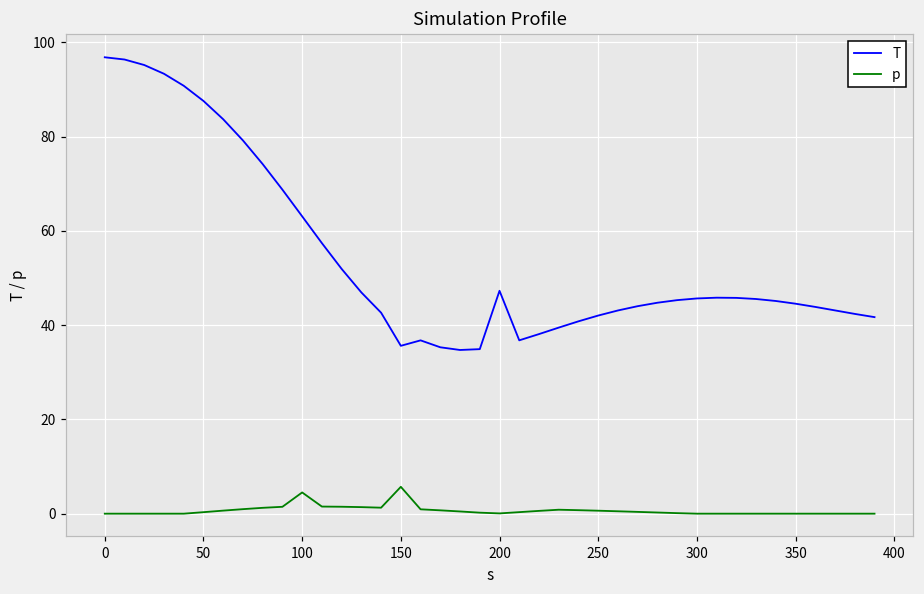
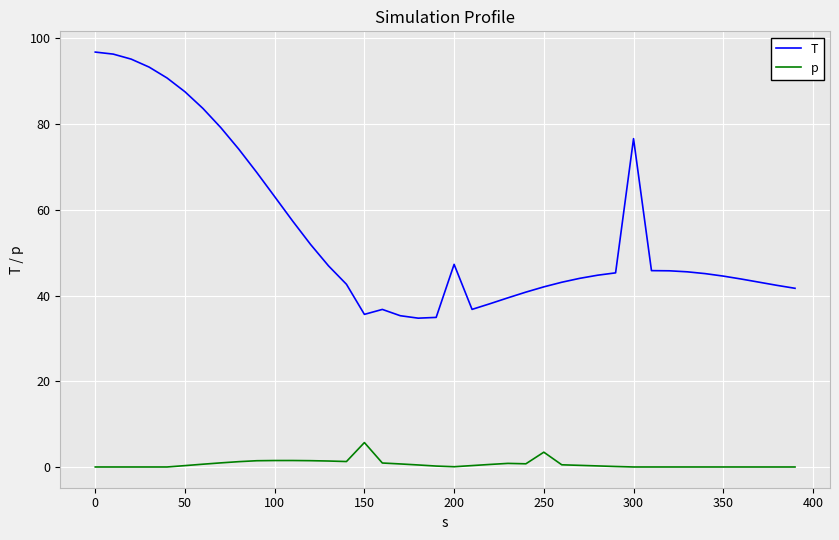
p, 100: 5 -> 2
p, 250: 1 -> 3
T, 300: 46 -> 77
